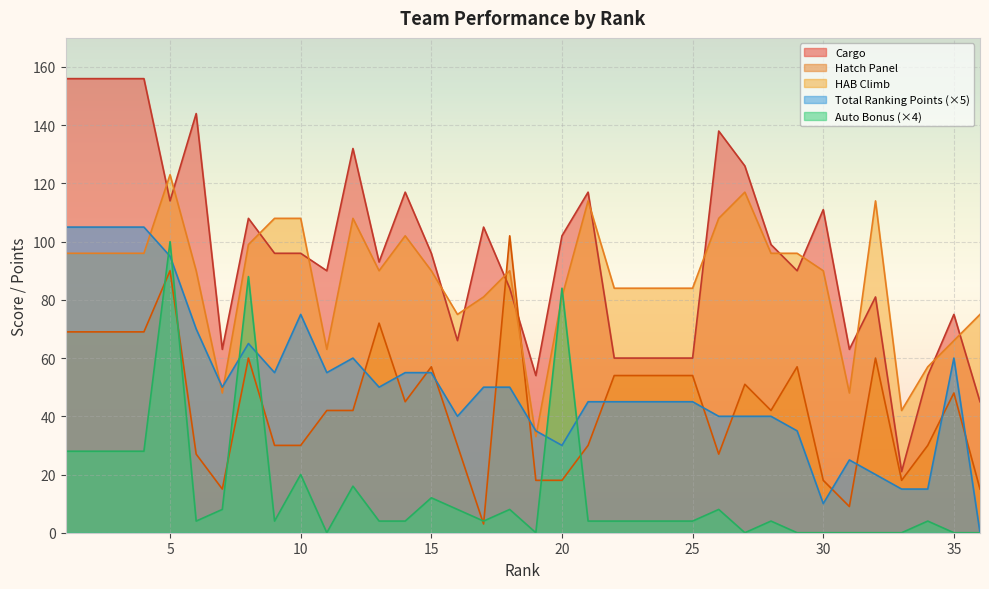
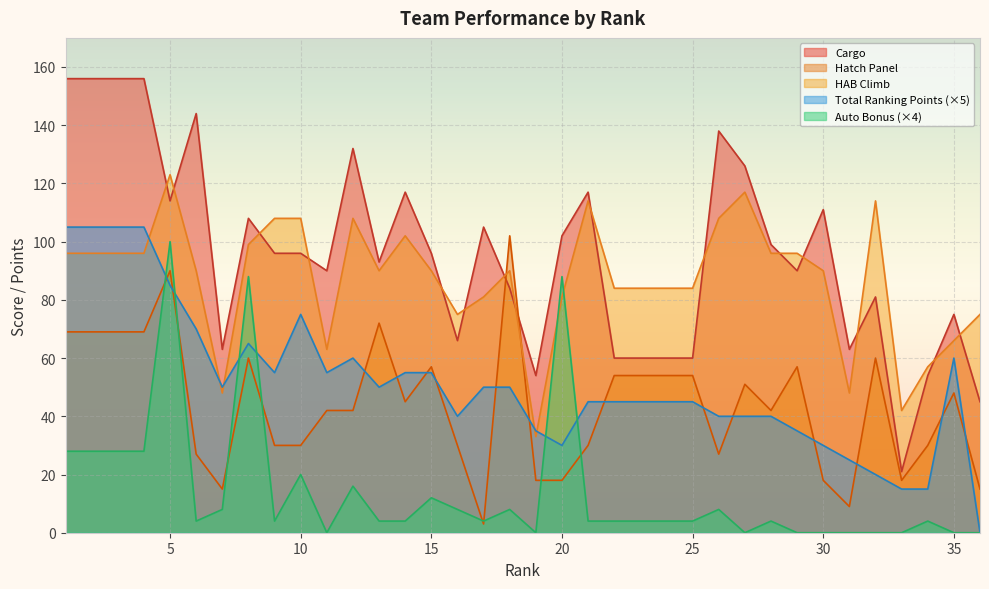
Total Ranking Points (×5), 5: 95 -> 85
Auto Bonus (×4), 20: 84 -> 88
Total Ranking Points (×5), 30: 10 -> 30
